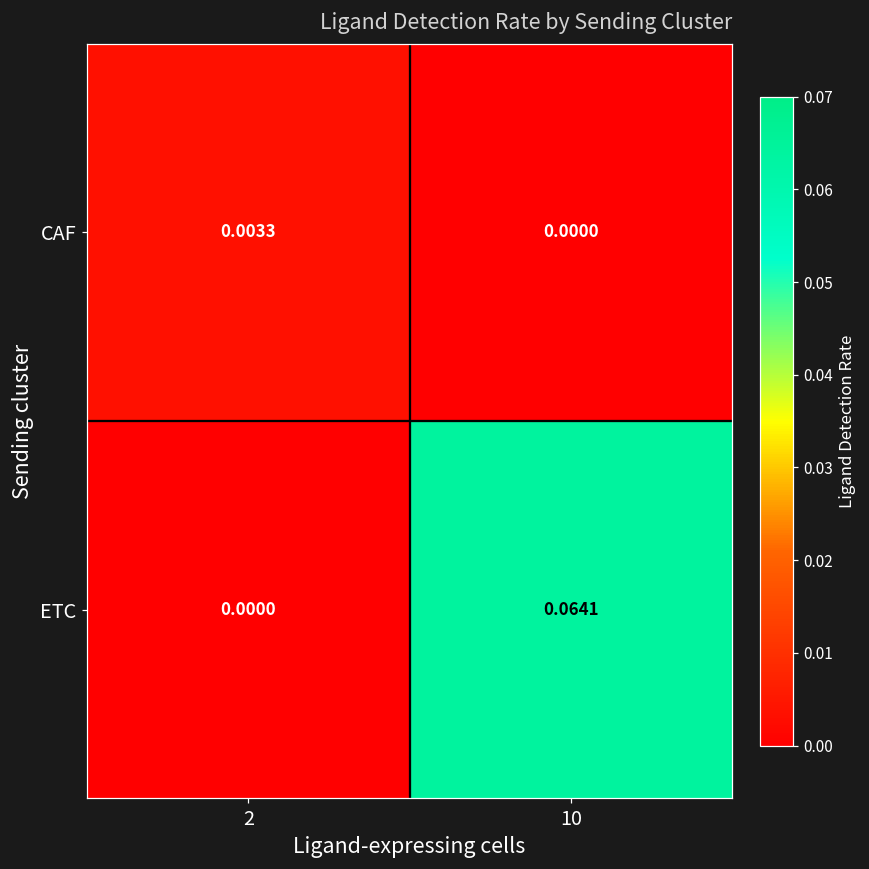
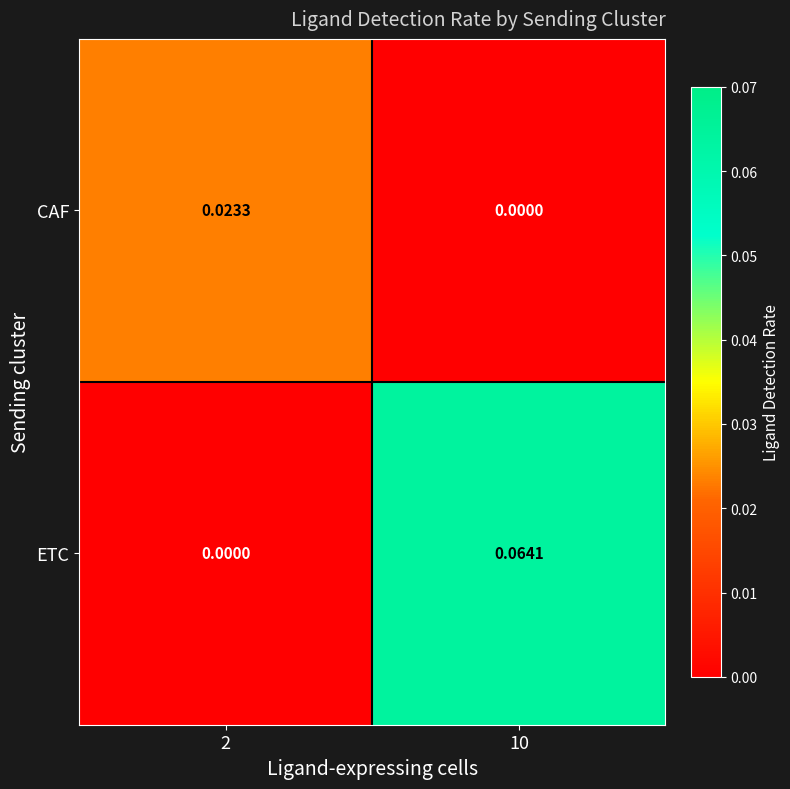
CAF, 2: 0.0033 -> 0.0233
